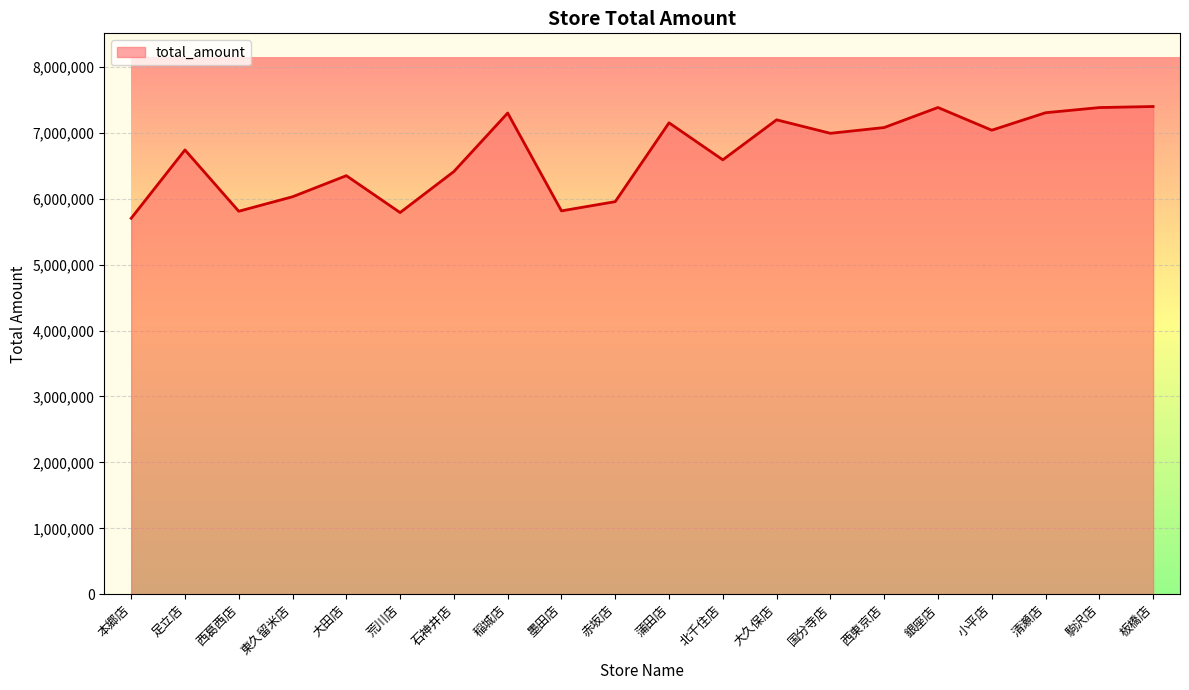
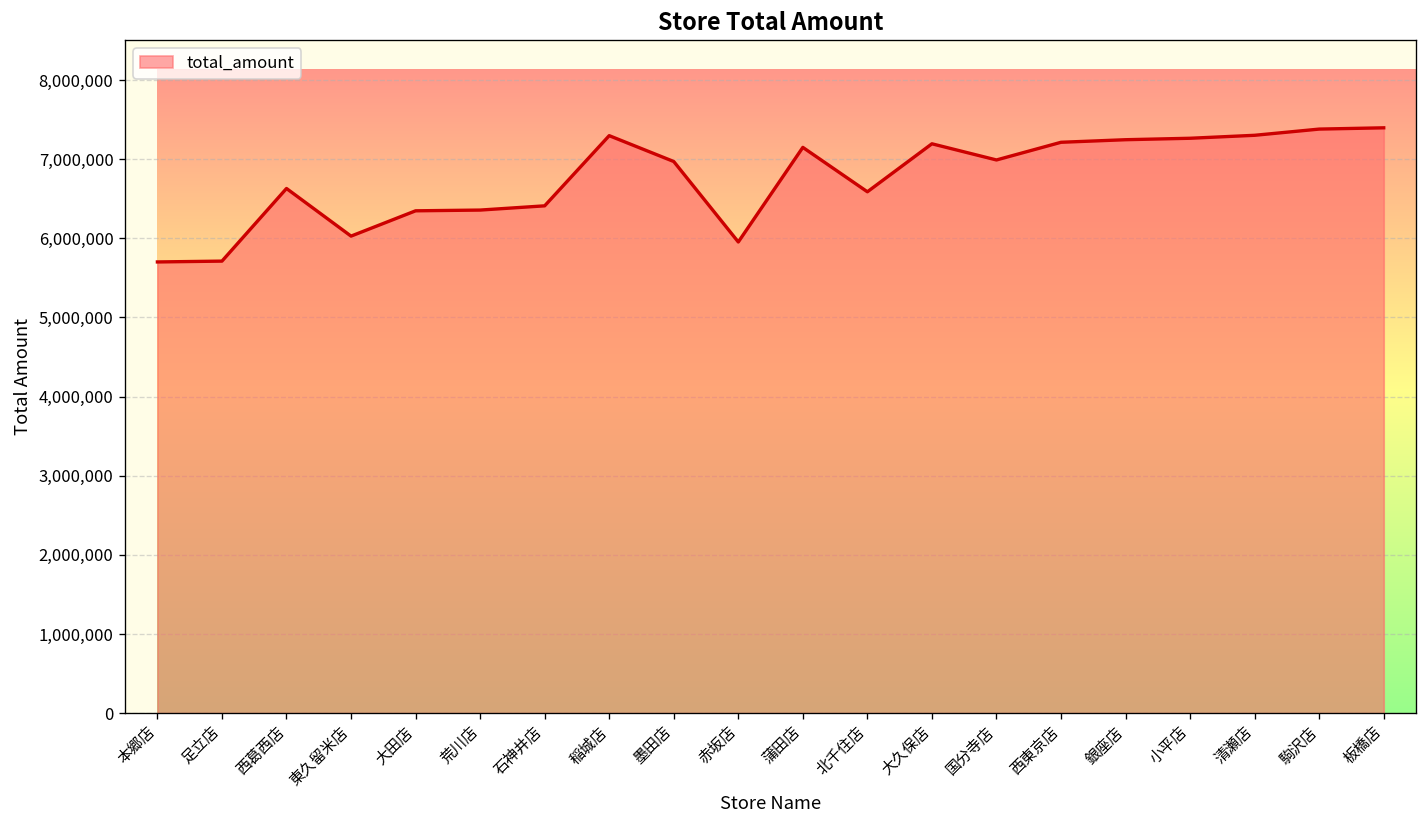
足立店: 6,700,000 -> 5,700,000
西葛西店: 5,800,000 -> 6,600,000
荒川店: 5,800,000 -> 6,400,000
墨田店: 5,800,000 -> 7,000,000
西東京店: 7,100,000 -> 7,200,000
銀座店: 7,400,000 -> 7,200,000
小平店: 7,000,000 -> 7,300,000
